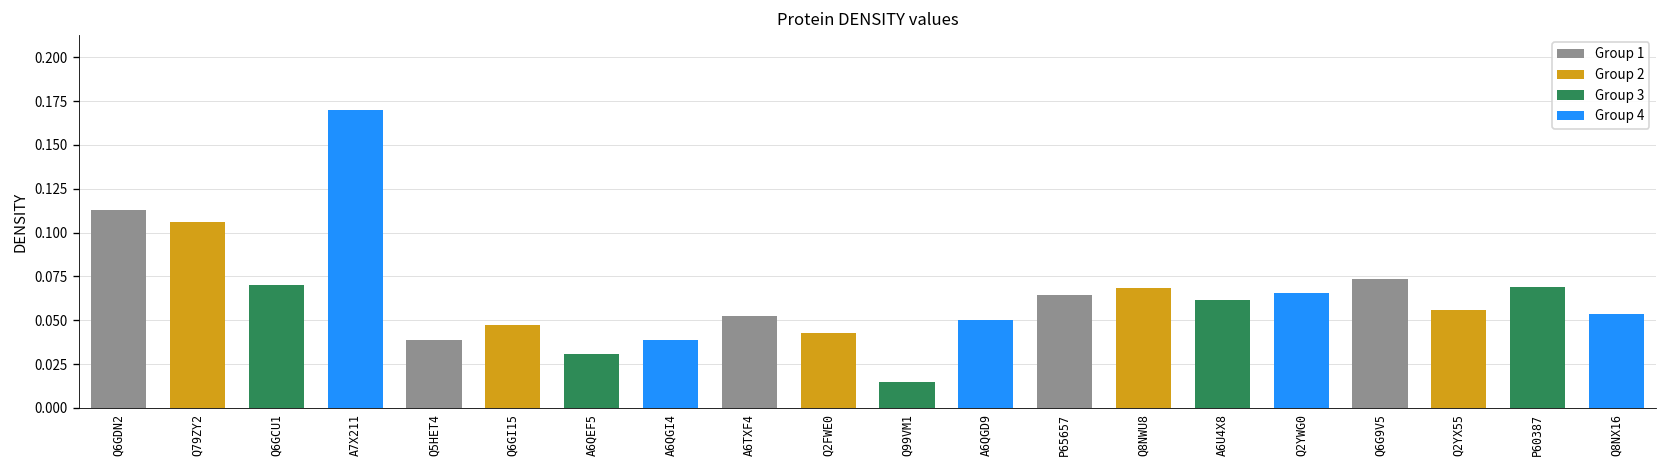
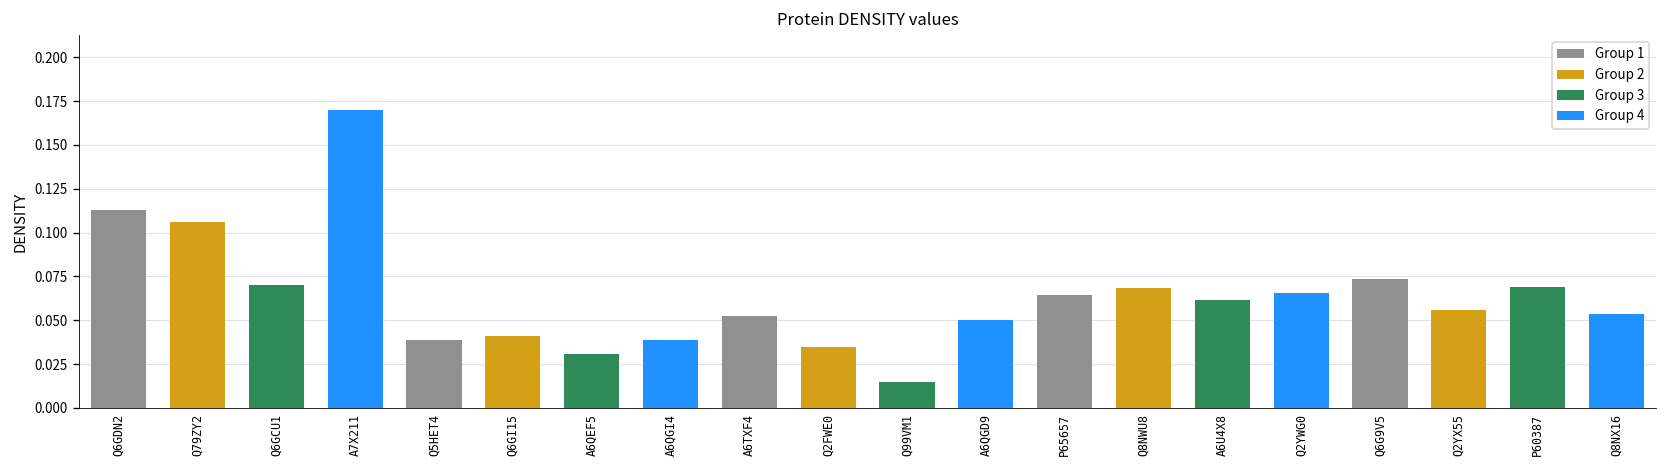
Q6GI15: 0.047 -> 0.041
Q2FWE0: 0.043 -> 0.035
